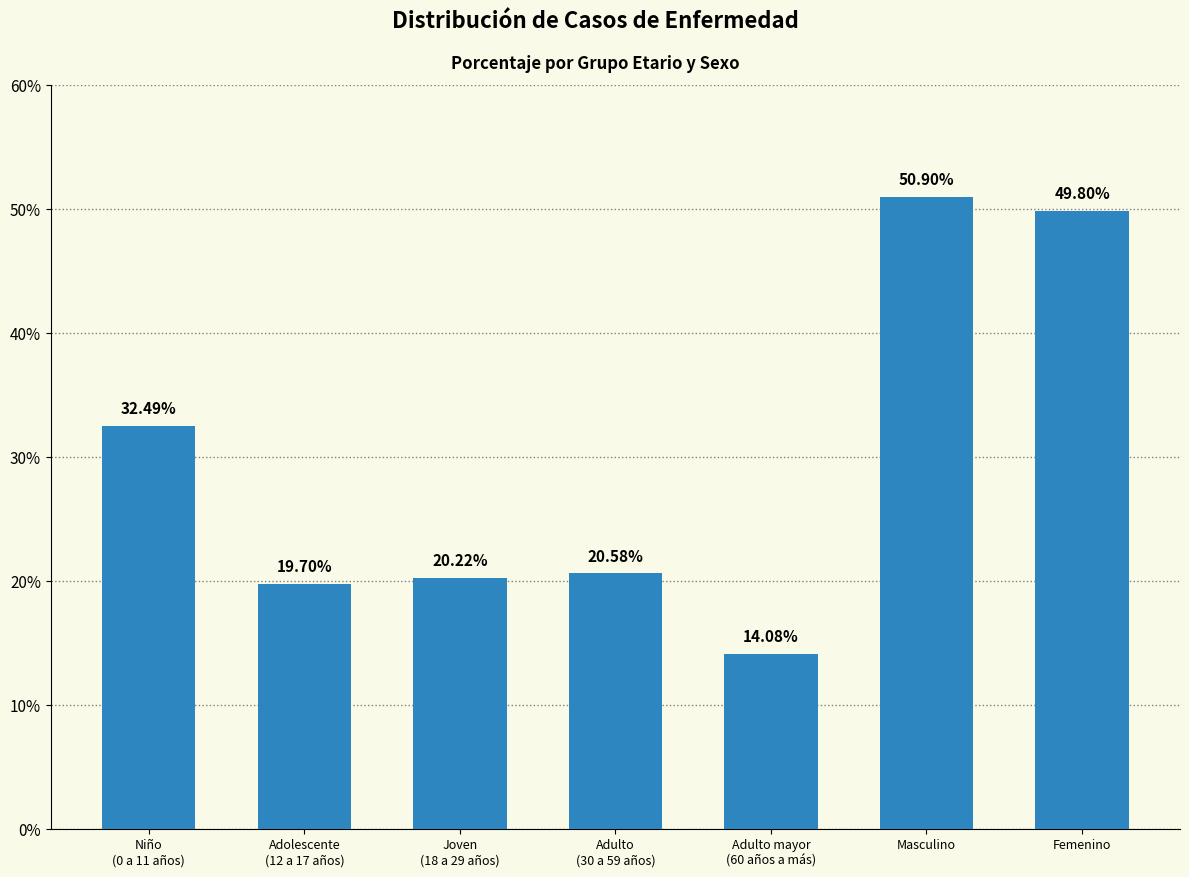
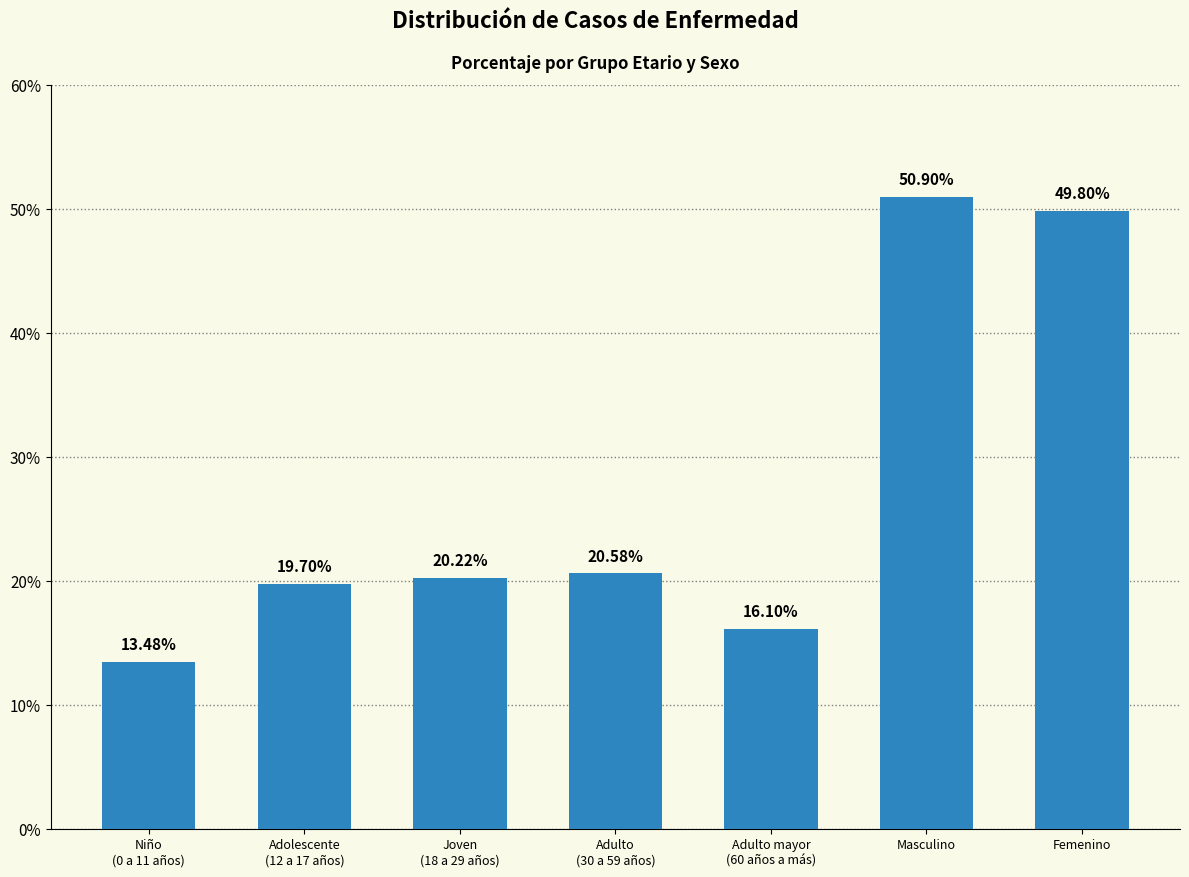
Niño (0 a 11 años): 32.49% -> 13.48%
Adulto mayor (60 años a más): 14.08% -> 16.10%
